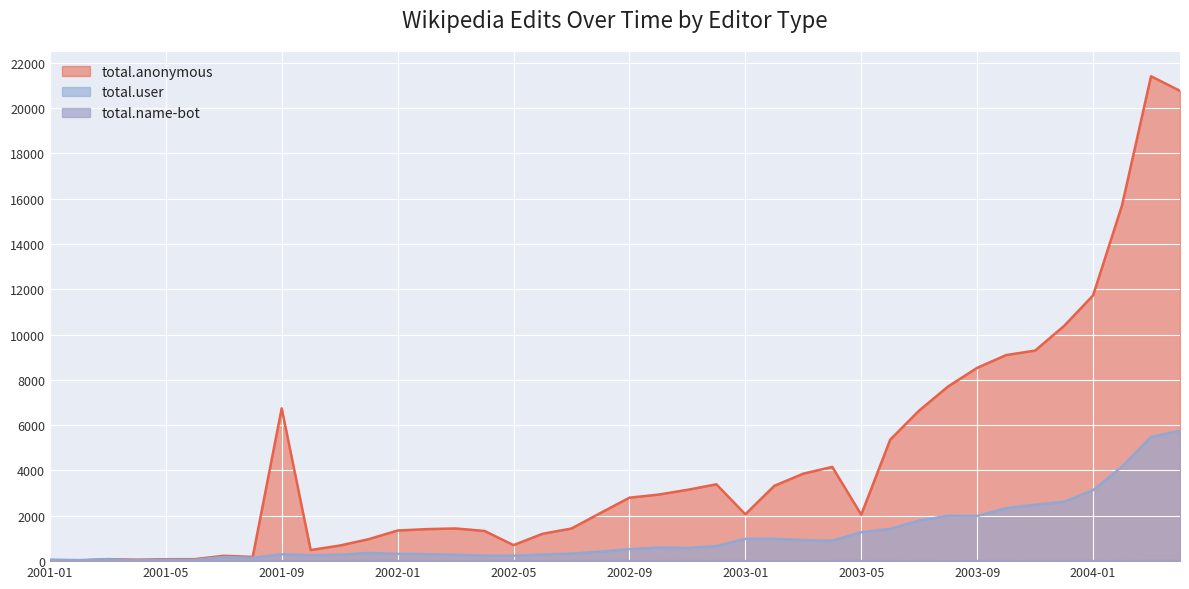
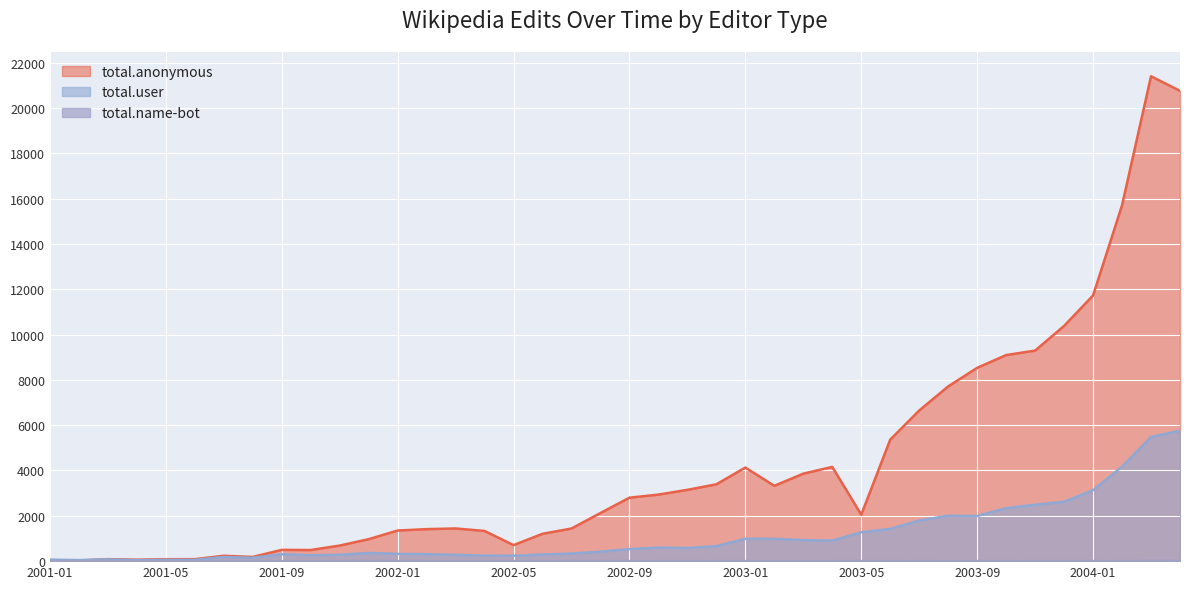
total.anonymous, 2001-09: 6700 -> 500
total.anonymous, 2003-01: 2100 -> 4100
